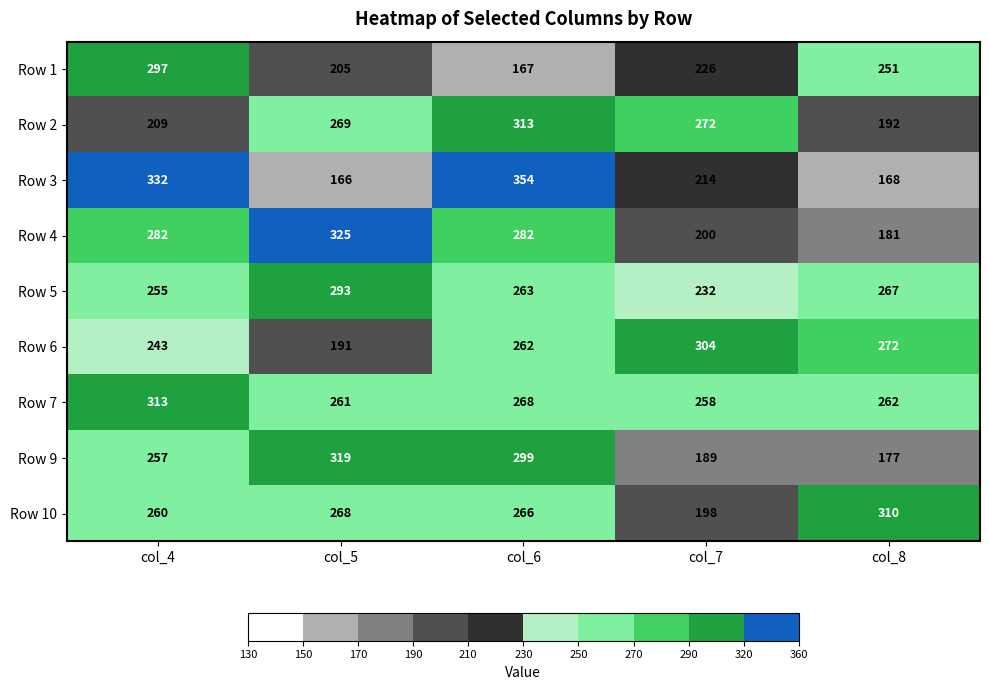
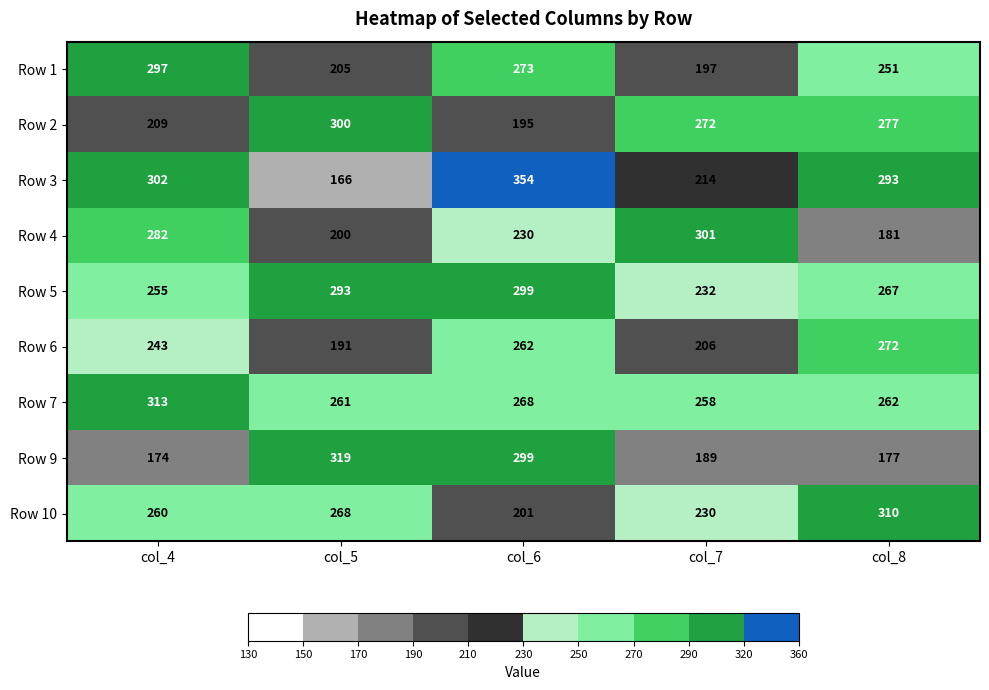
Row 1, col_6: 167 -> 273
Row 1, col_7: 226 -> 197
Row 2, col_5: 269 -> 300
Row 2, col_6: 313 -> 195
Row 2, col_8: 192 -> 277
Row 3, col_4: 332 -> 302
Row 3, col_8: 168 -> 293
Row 4, col_5: 325 -> 200
Row 4, col_6: 282 -> 230
Row 4, col_7: 200 -> 301
Row 5, col_6: 263 -> 299
Row 6, col_7: 304 -> 206
Row 9, col_4: 257 -> 174
Row 10, col_6: 266 -> 201
Row 10, col_7: 198 -> 230
